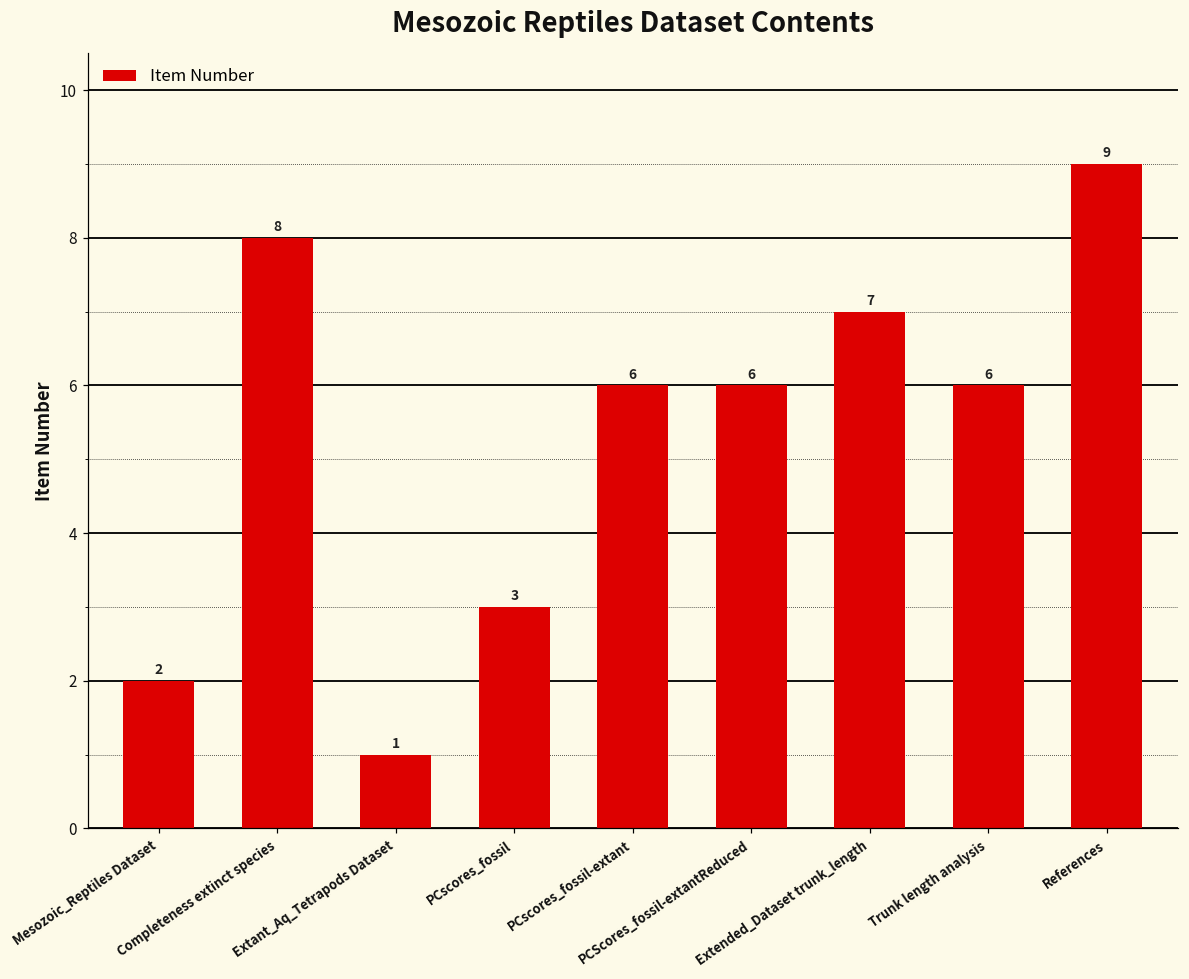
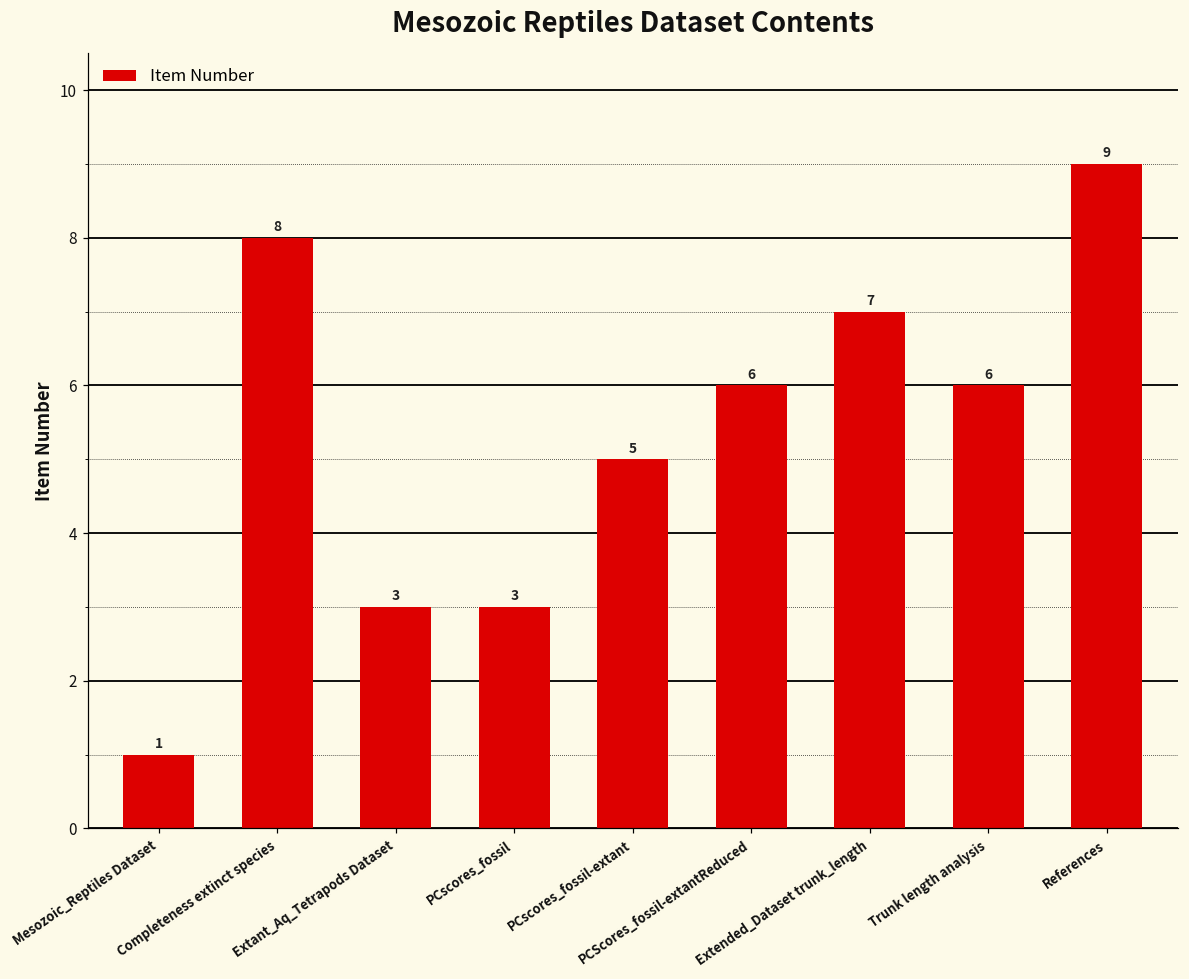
Mesozoic_Reptiles Dataset: 2 -> 1
Extant_Aq_Tetrapods Dataset: 1 -> 3
PCscores_fossil-extant: 6 -> 5
